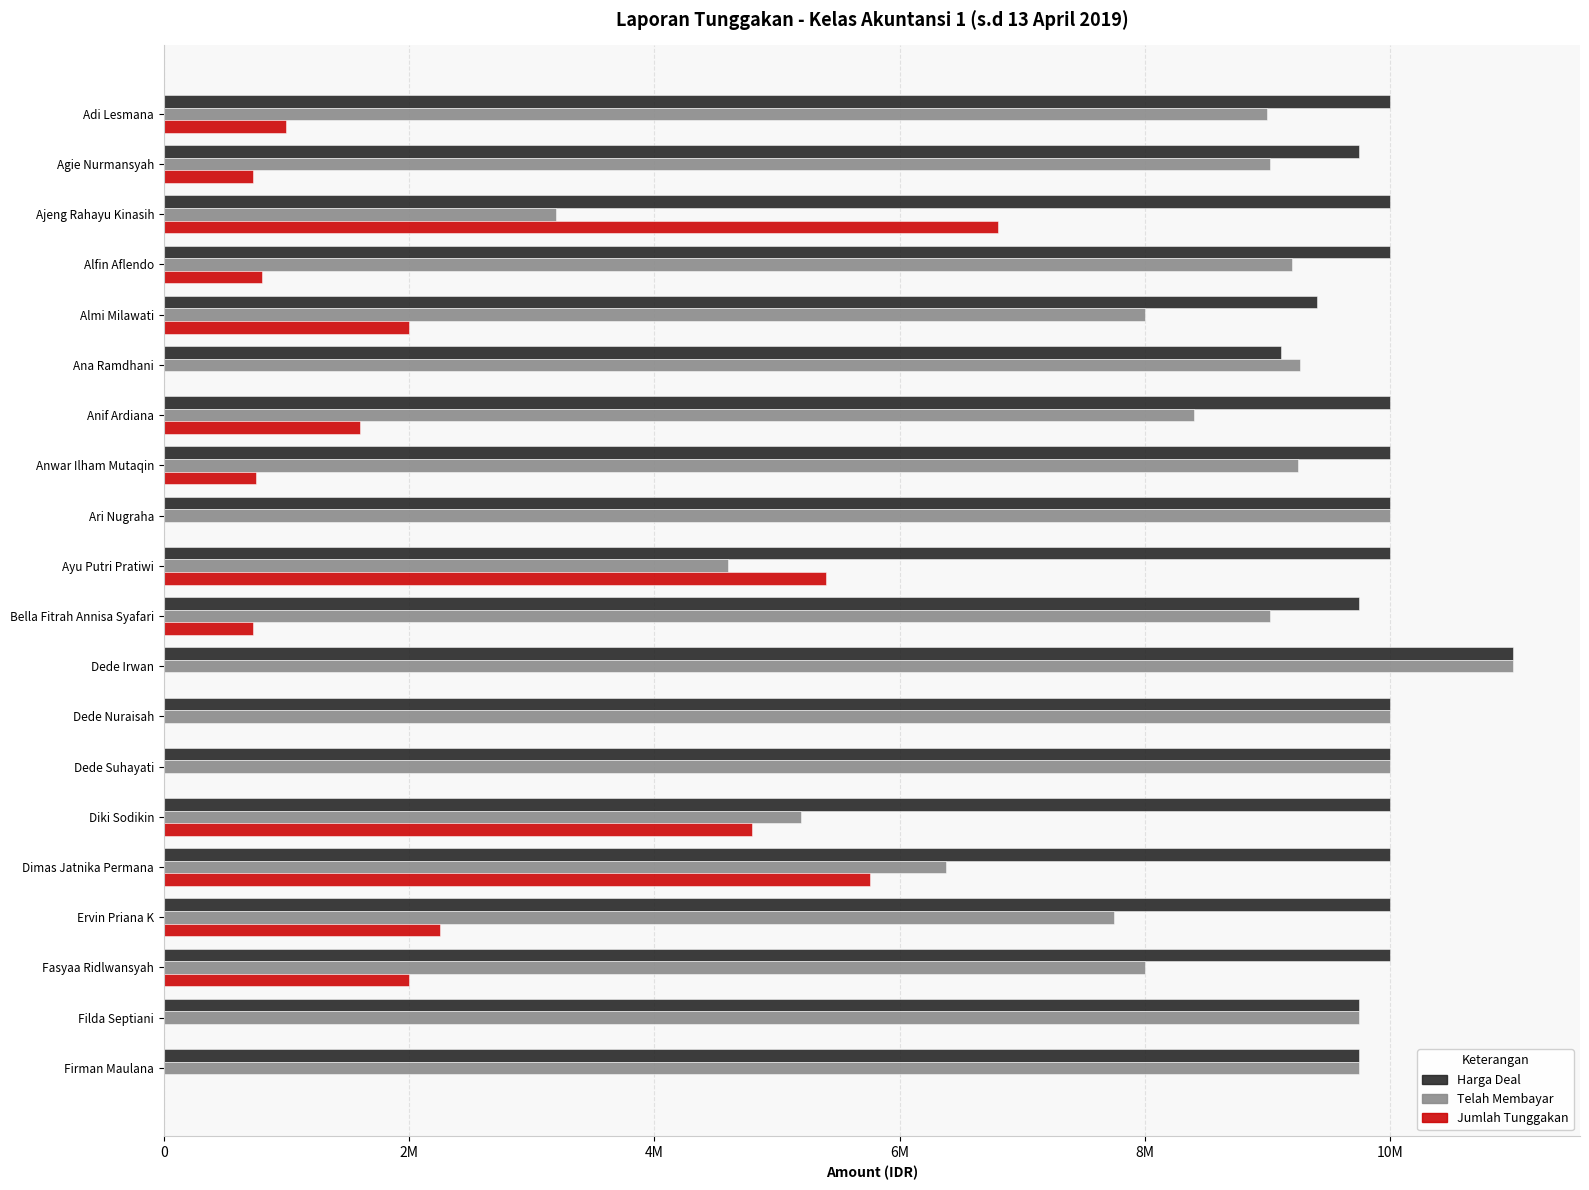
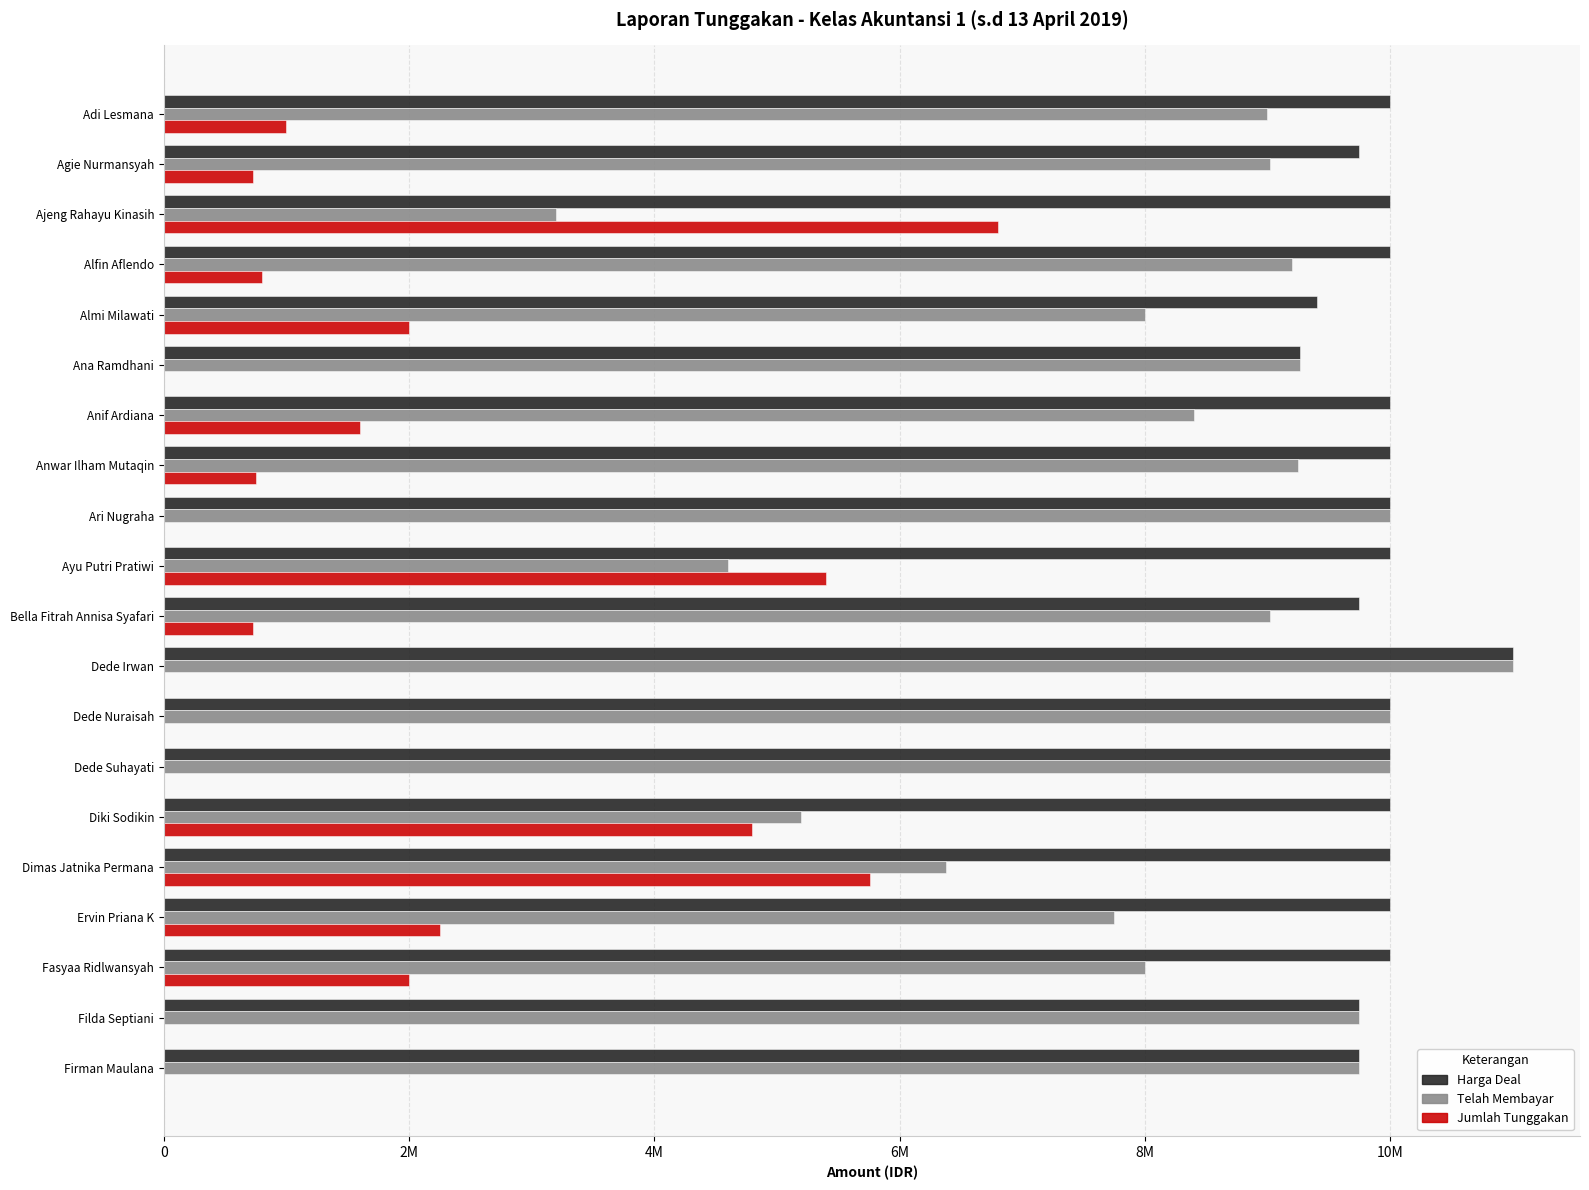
Harga Deal, Ana Ramdhani: 9110000 -> 9260000
